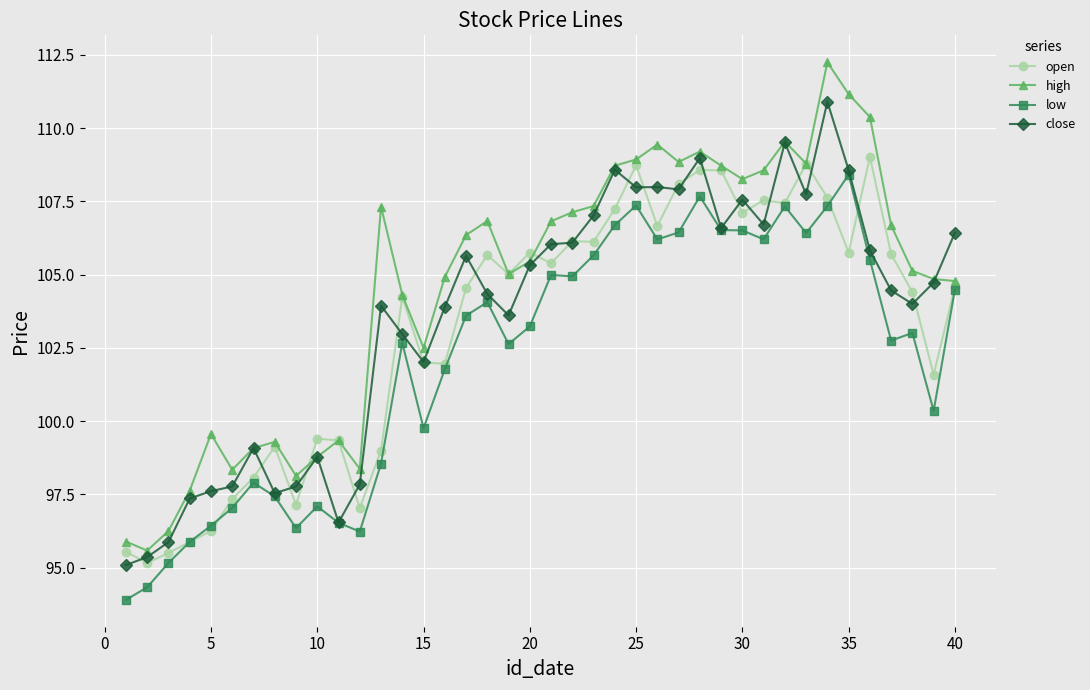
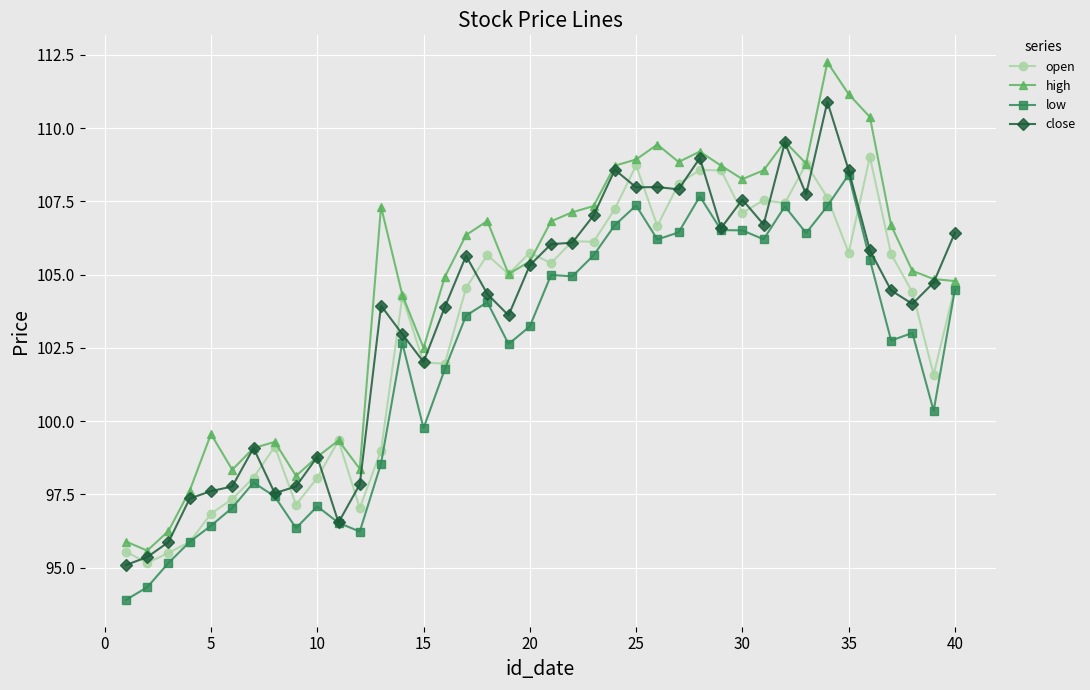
open, 5: 96.3 -> 96.8
open, 10: 99.4 -> 98.1
